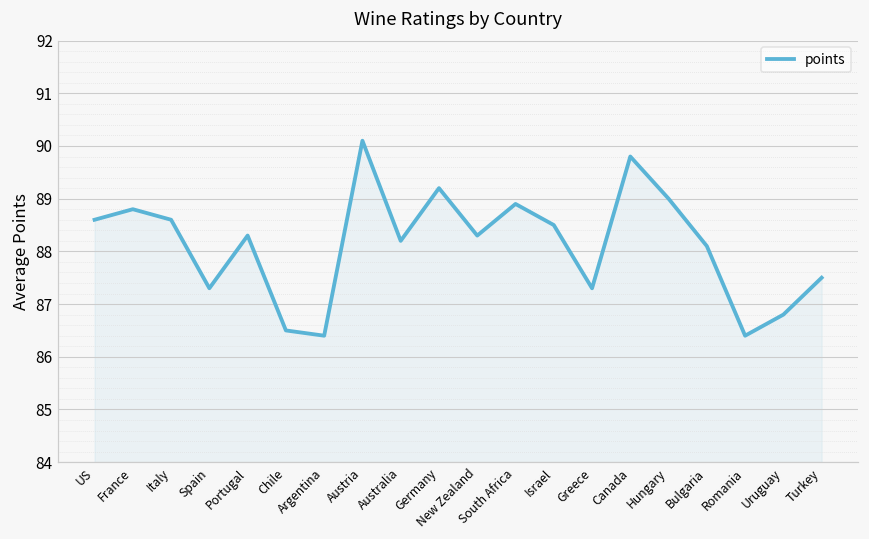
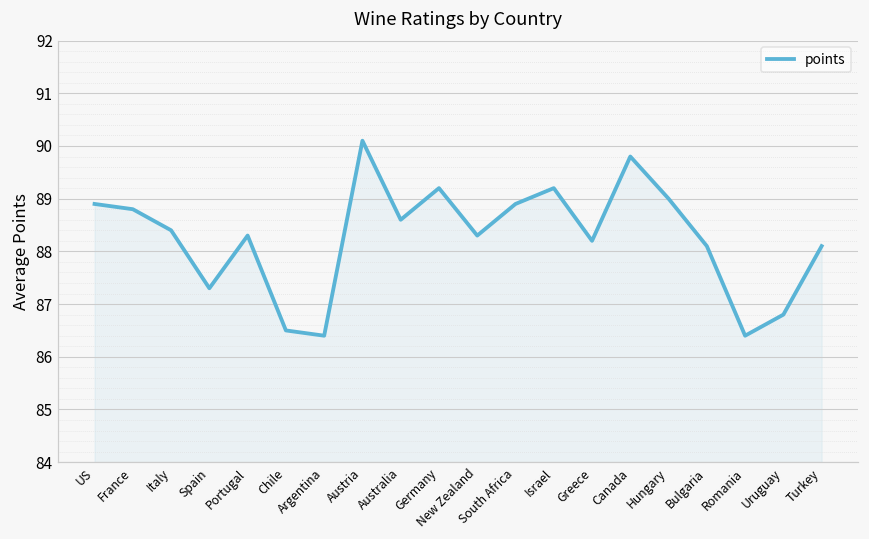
US: 88.6 -> 88.9
Italy: 88.6 -> 88.4
Australia: 88.2 -> 88.6
Israel: 88.5 -> 89.2
Greece: 87.3 -> 88.2
Turkey: 87.5 -> 88.1
